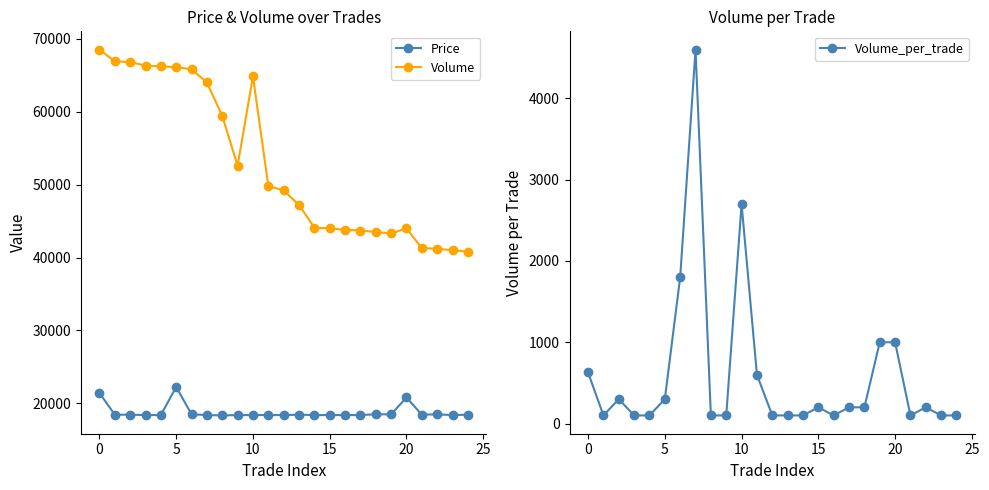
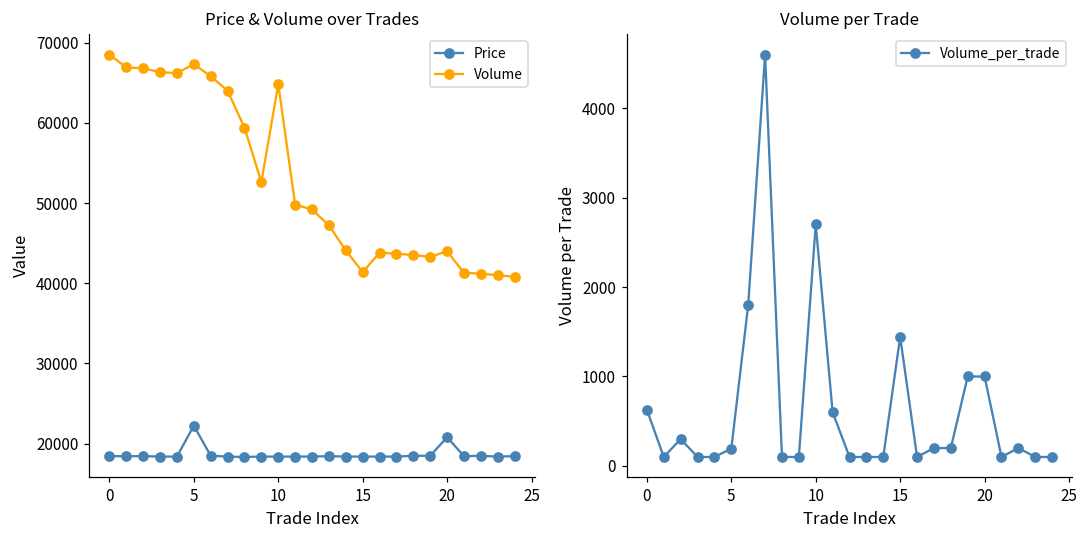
Price & Volume over Trades, Price, 0: 21000 -> 18000
Price & Volume over Trades, Volume, 5: 66000 -> 67000
Price & Volume over Trades, Volume, 15: 44000 -> 41000
Volume per Trade, 5: 300 -> 200
Volume per Trade, 15: 200 -> 1400
